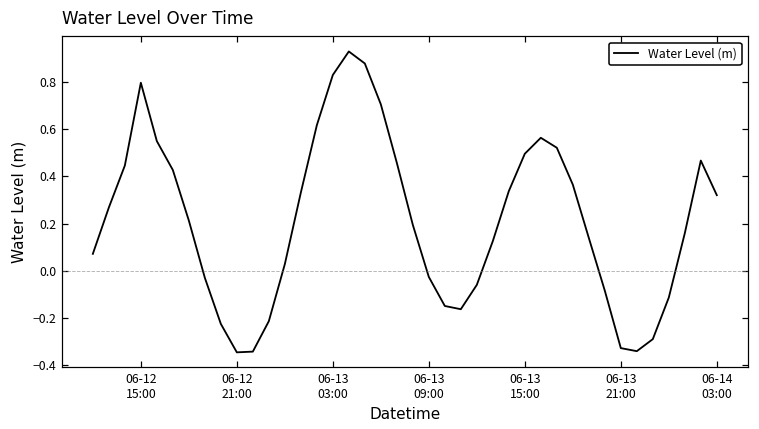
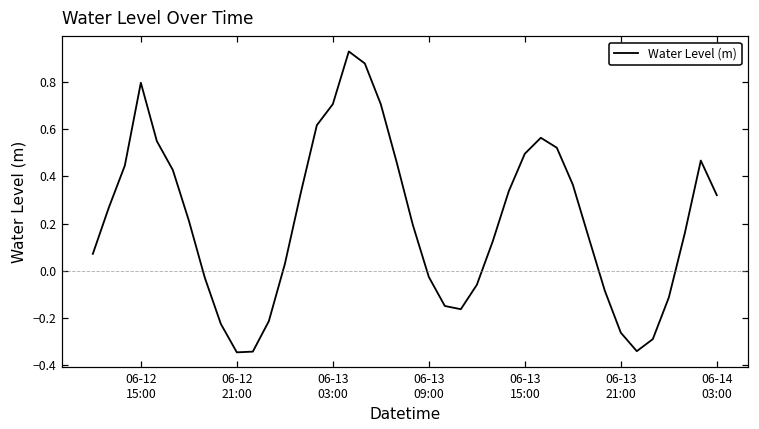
06-13 03:00: 0.83 -> 0.71
06-13 21:00: -0.33 -> -0.26
